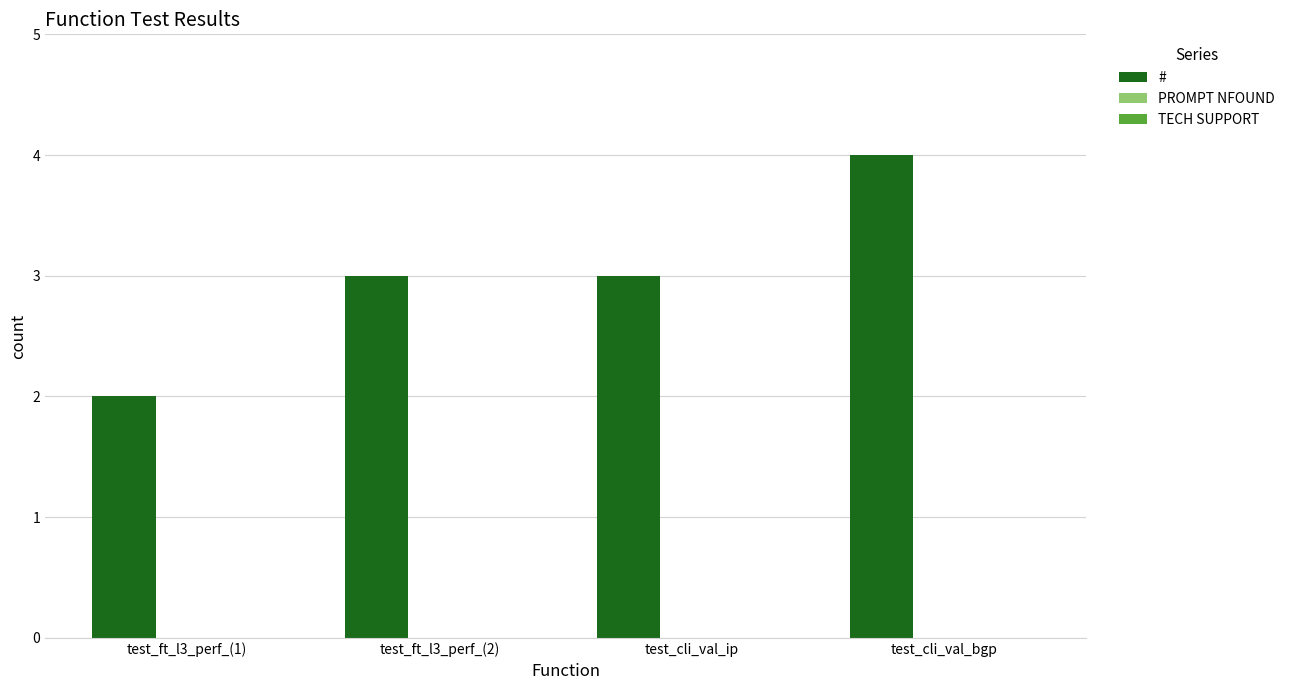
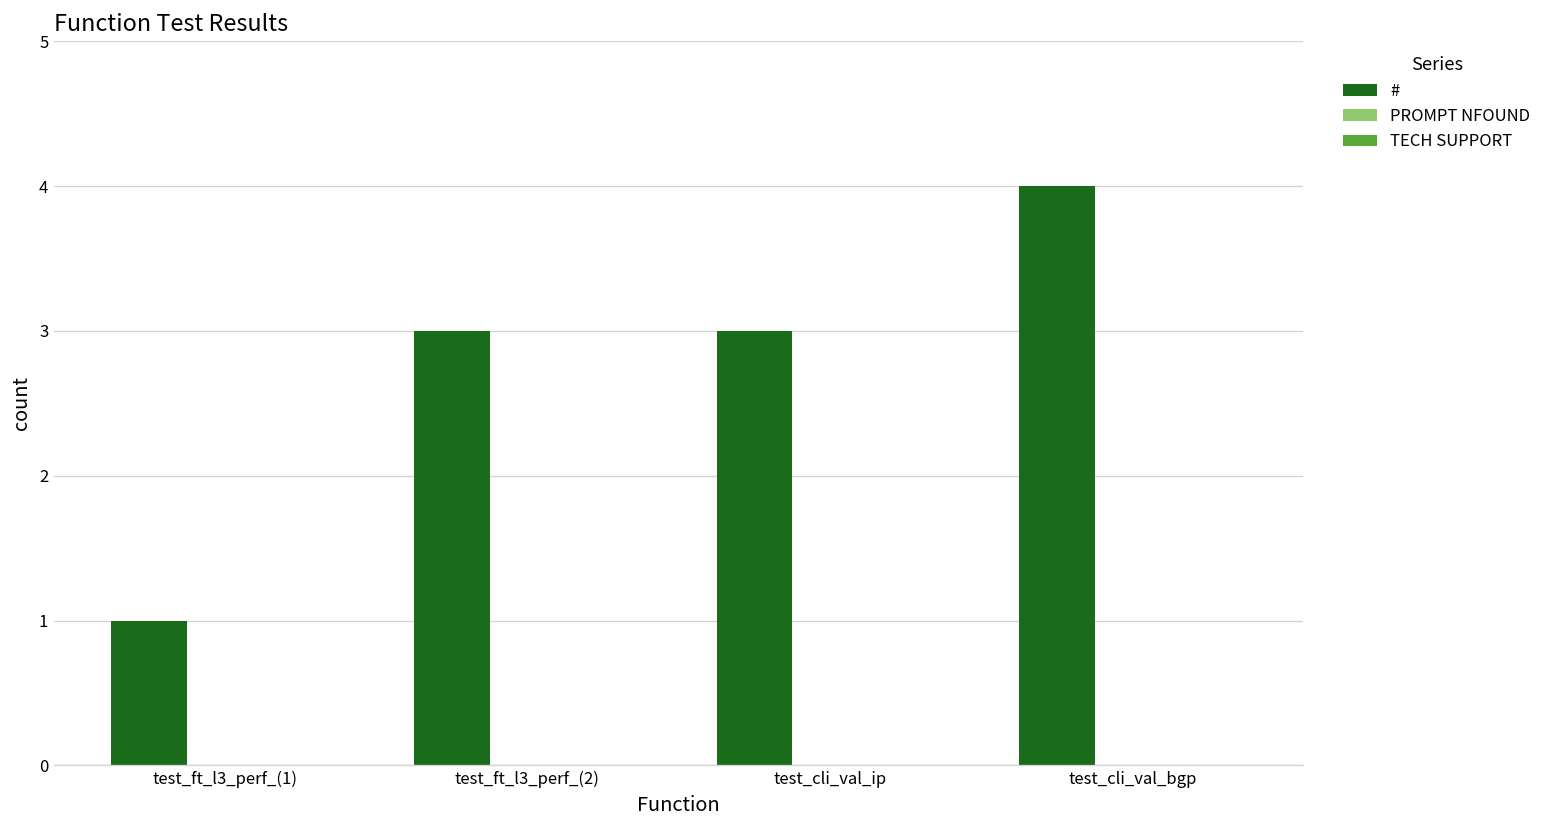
#, test_ft_l3_perf_(1): 2 -> 1
